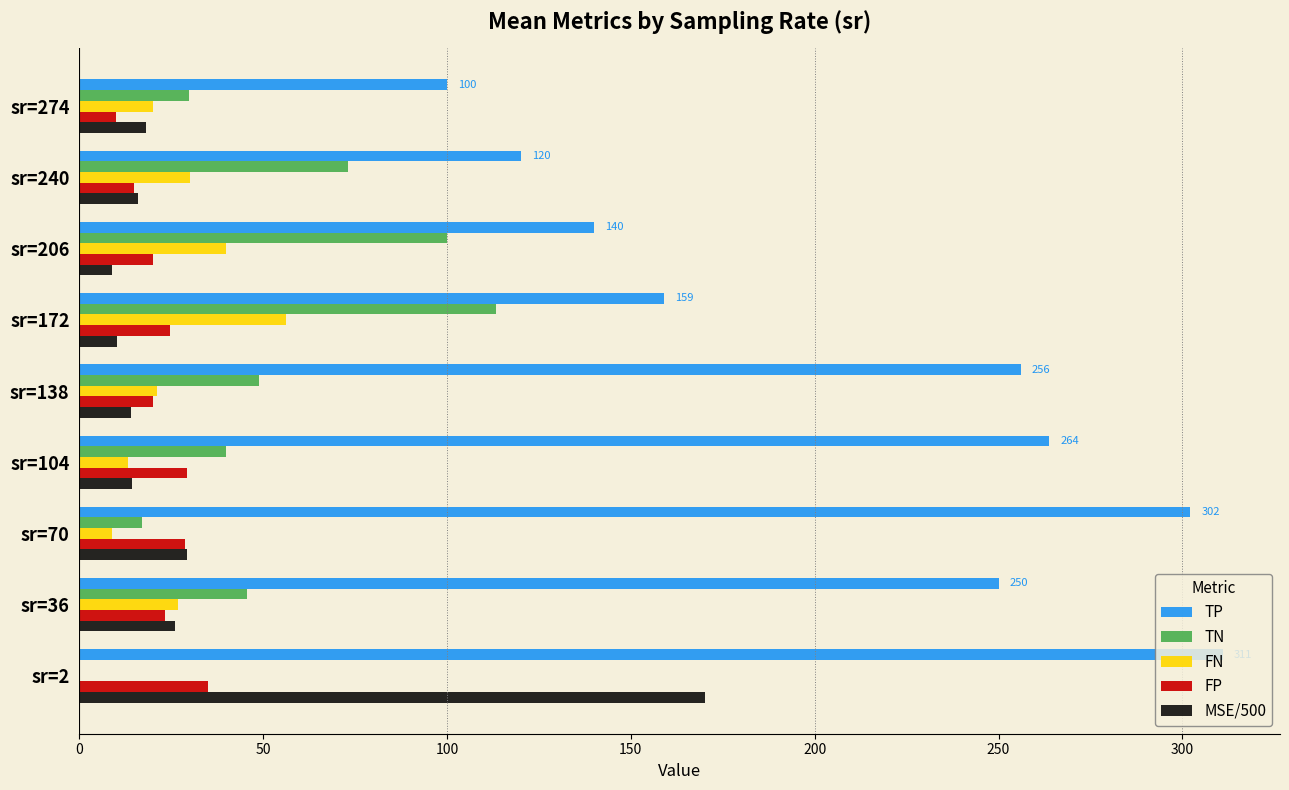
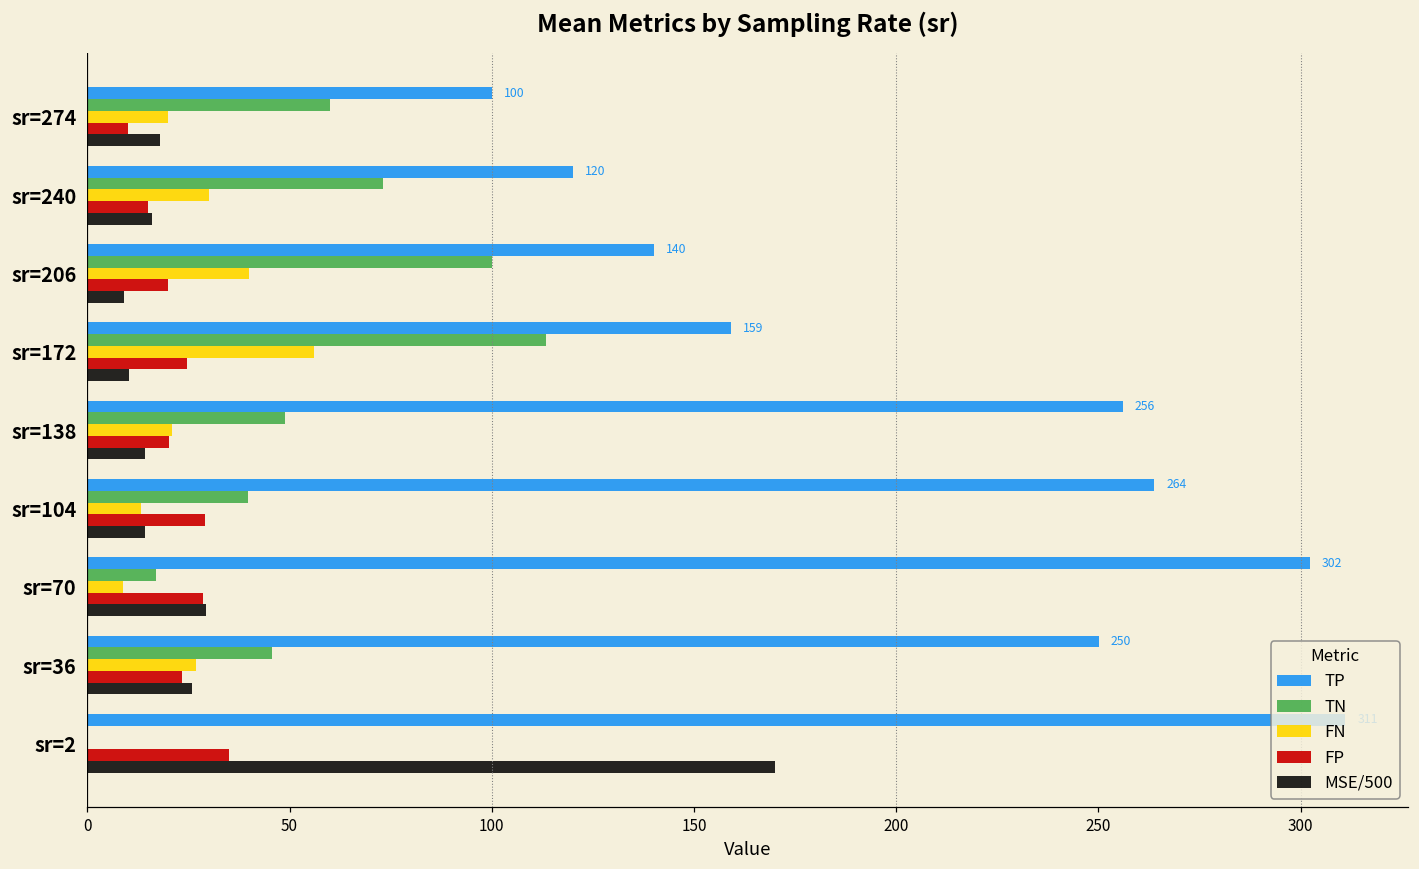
TN, sr=274: 30 -> 60
